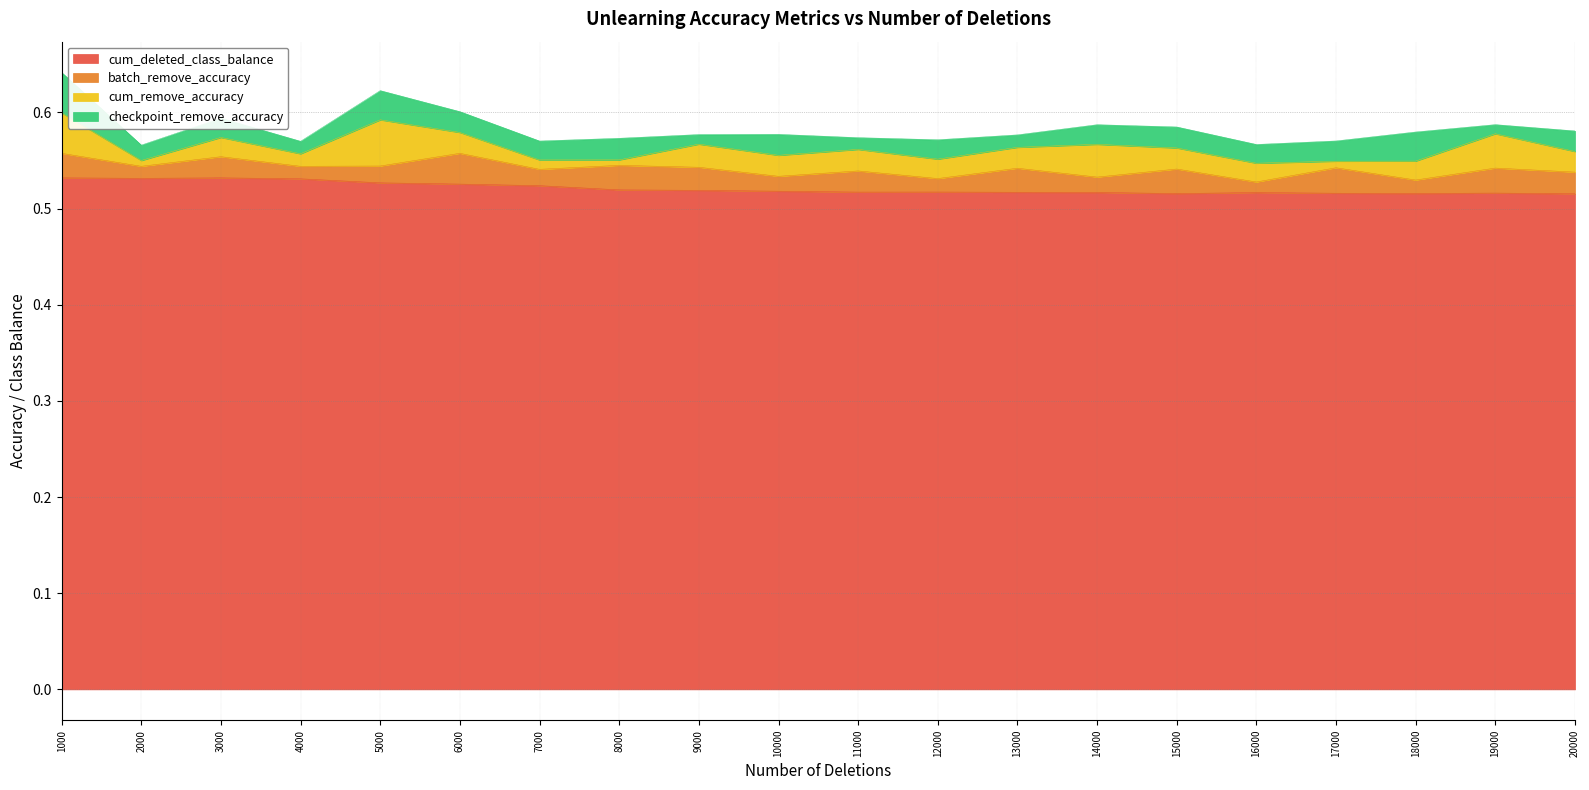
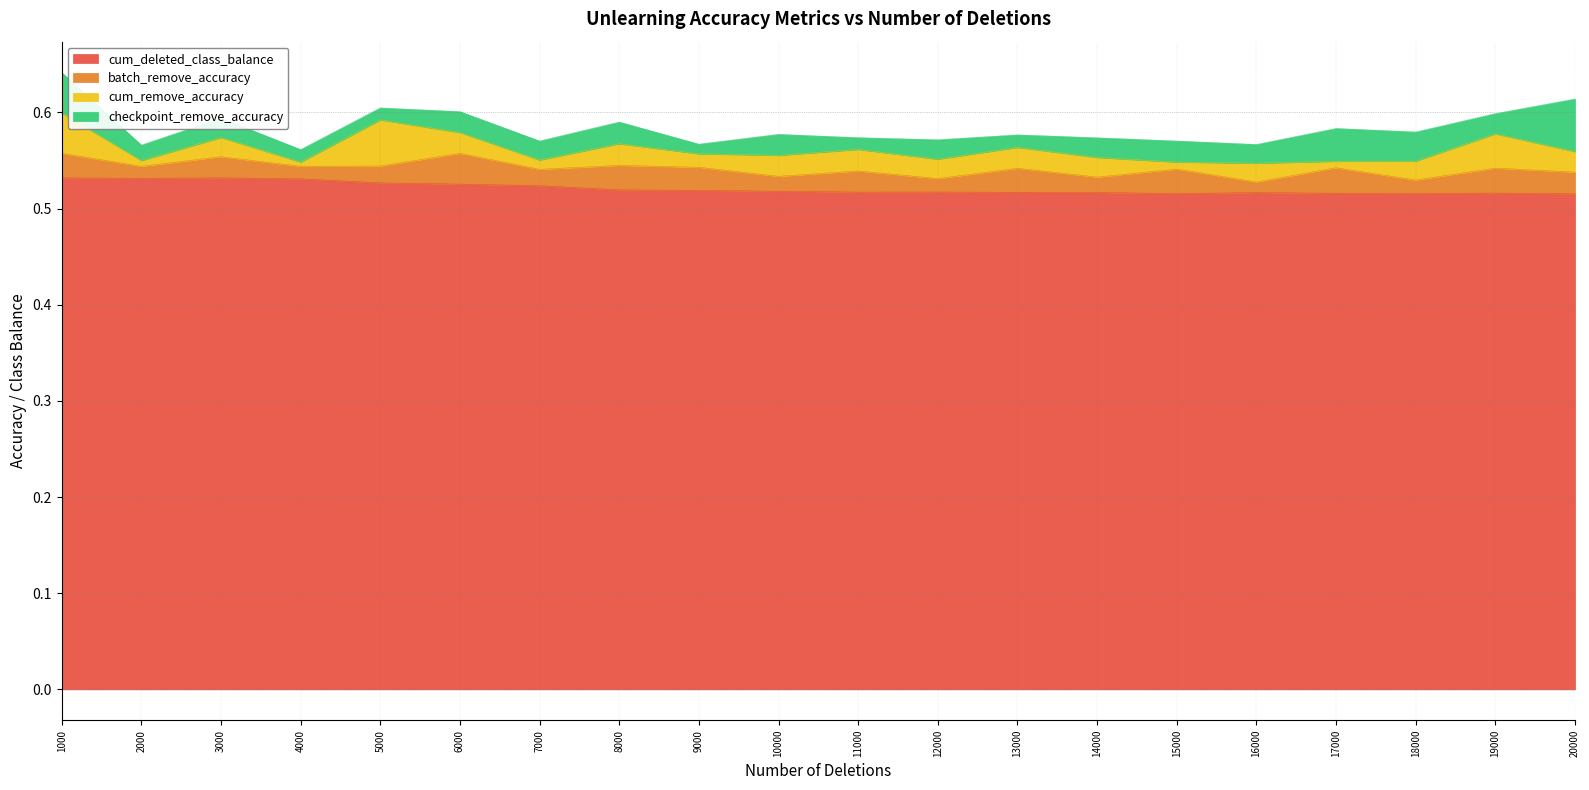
cum_remove_accuracy, 4000: 0.01 -> 0.00
checkpoint_remove_accuracy, 5000: 0.03 -> 0.01
cum_remove_accuracy, 8000: 0.01 -> 0.02
cum_remove_accuracy, 9000: 0.02 -> 0.01
cum_remove_accuracy, 14000: 0.03 -> 0.02
cum_remove_accuracy, 15000: 0.02 -> 0.01
checkpoint_remove_accuracy, 17000: 0.02 -> 0.03
checkpoint_remove_accuracy, 19000: 0.01 -> 0.02
checkpoint_remove_accuracy, 20000: 0.02 -> 0.05
